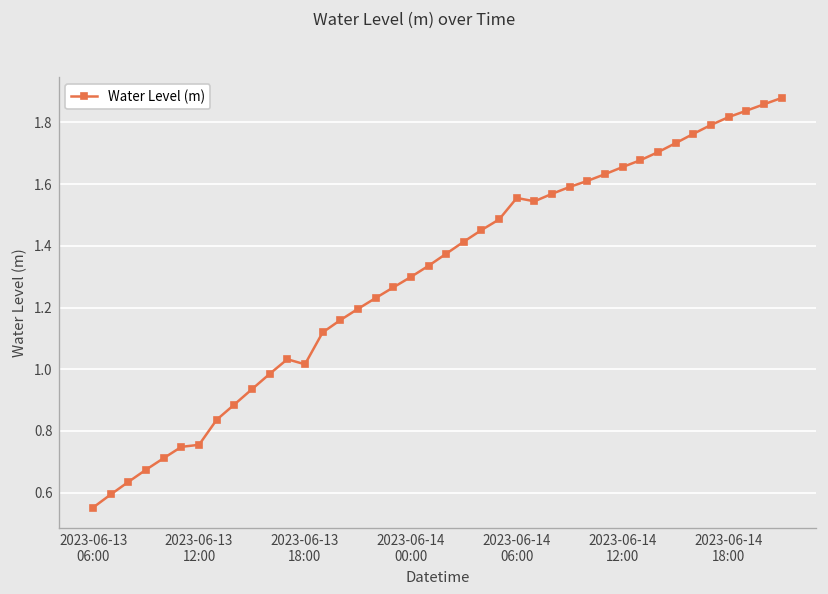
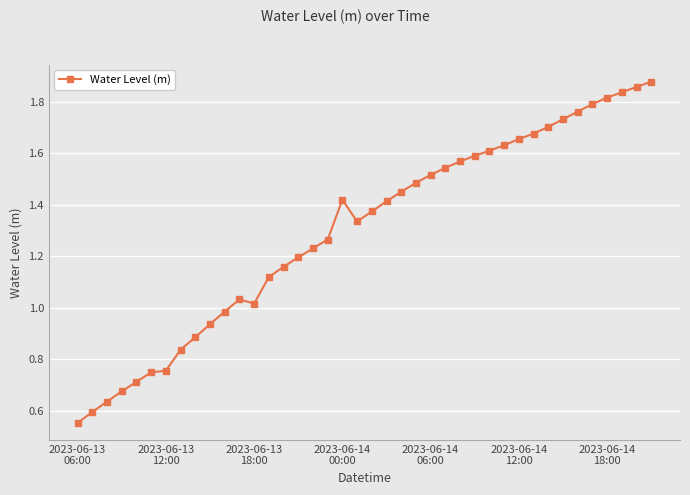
2023-06-14 00:00: 1.30 -> 1.42
2023-06-14 06:00: 1.56 -> 1.52
